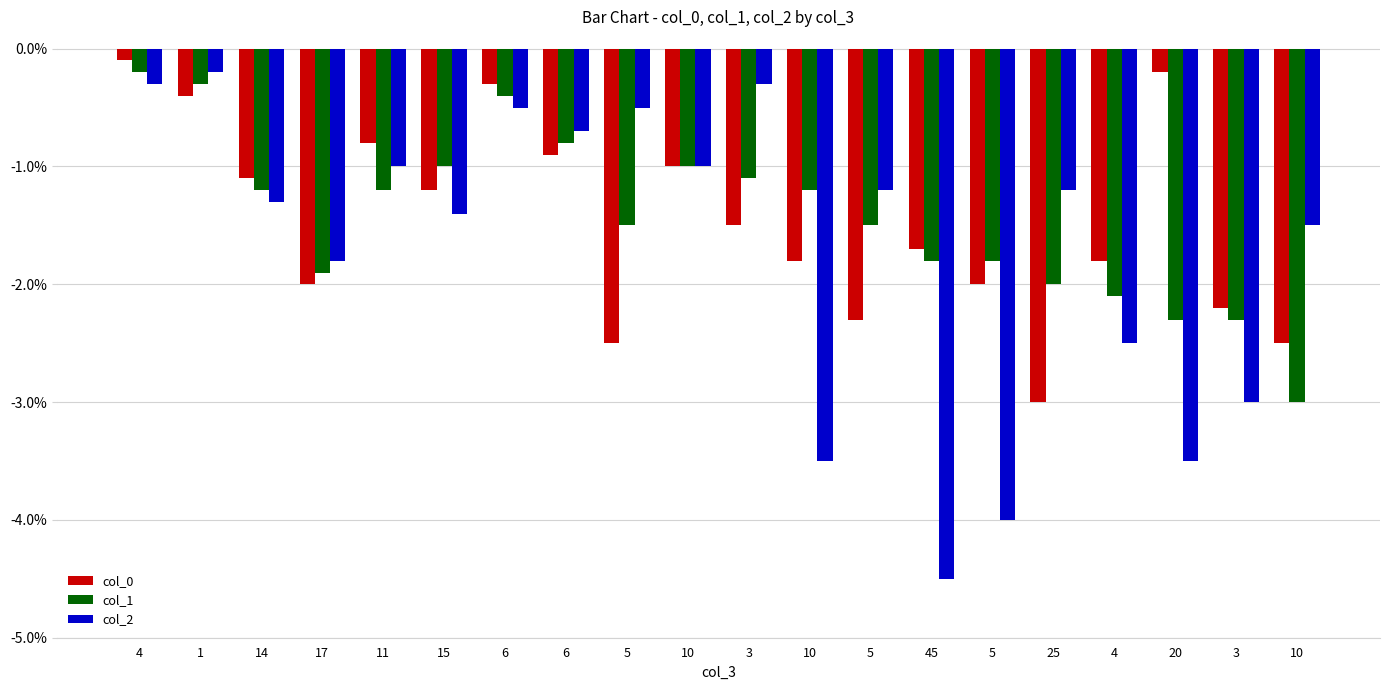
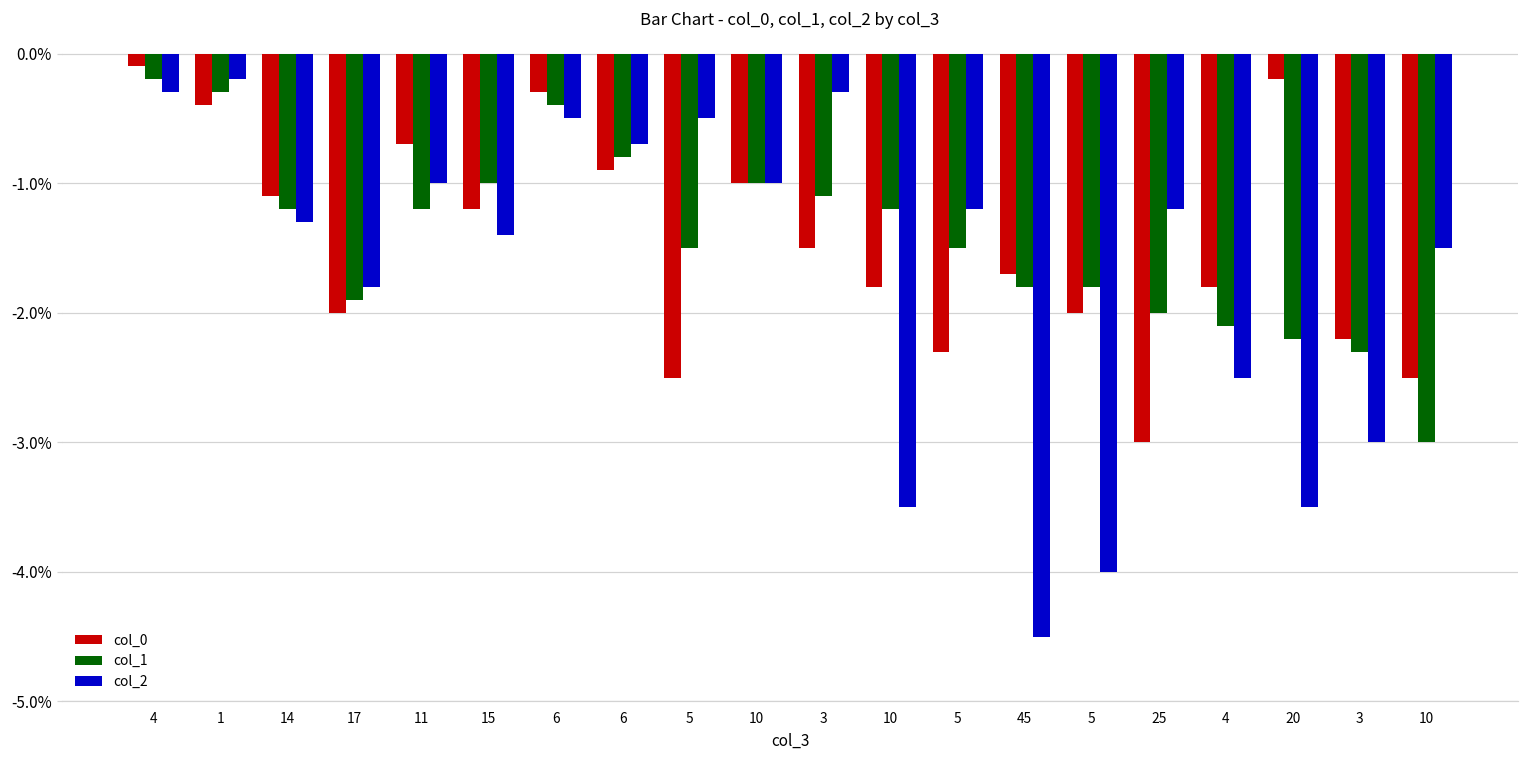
col_0, 11: -0.80% -> -0.70%
col_1, 20: -2.30% -> -2.20%
